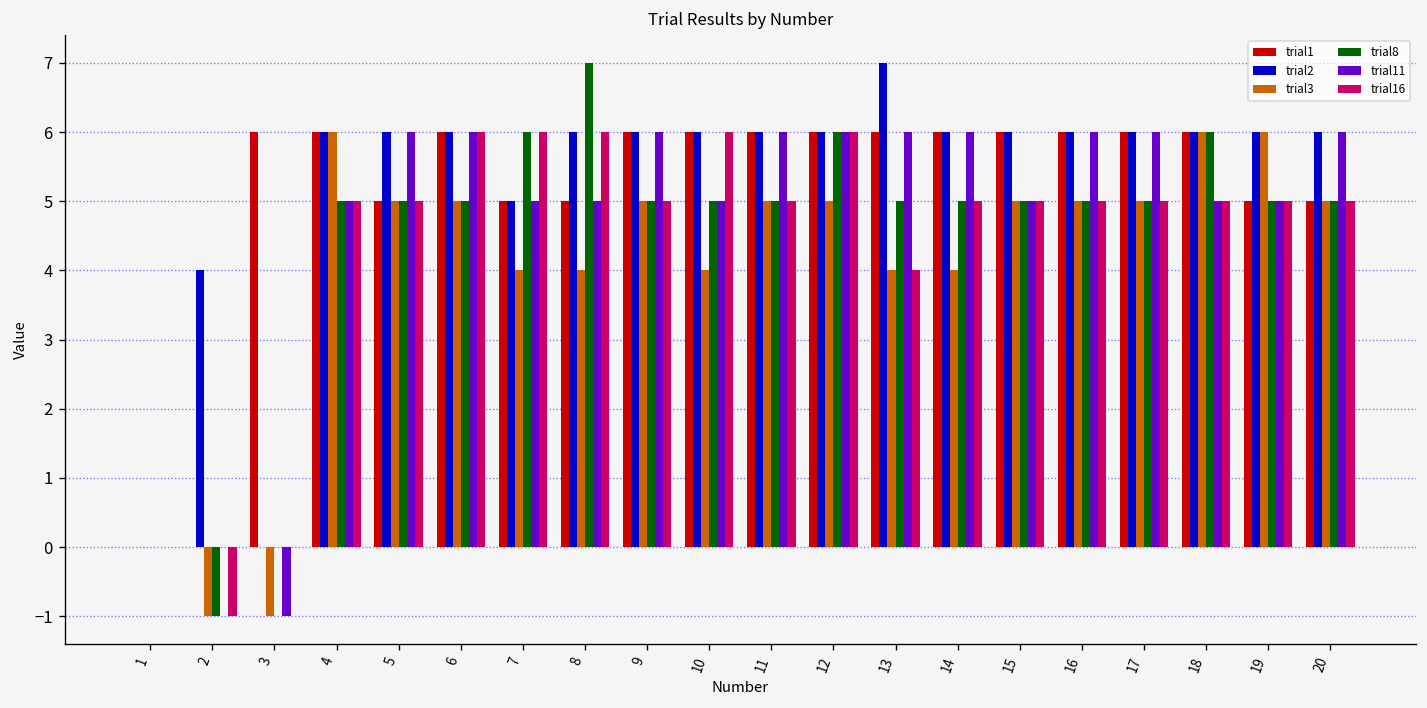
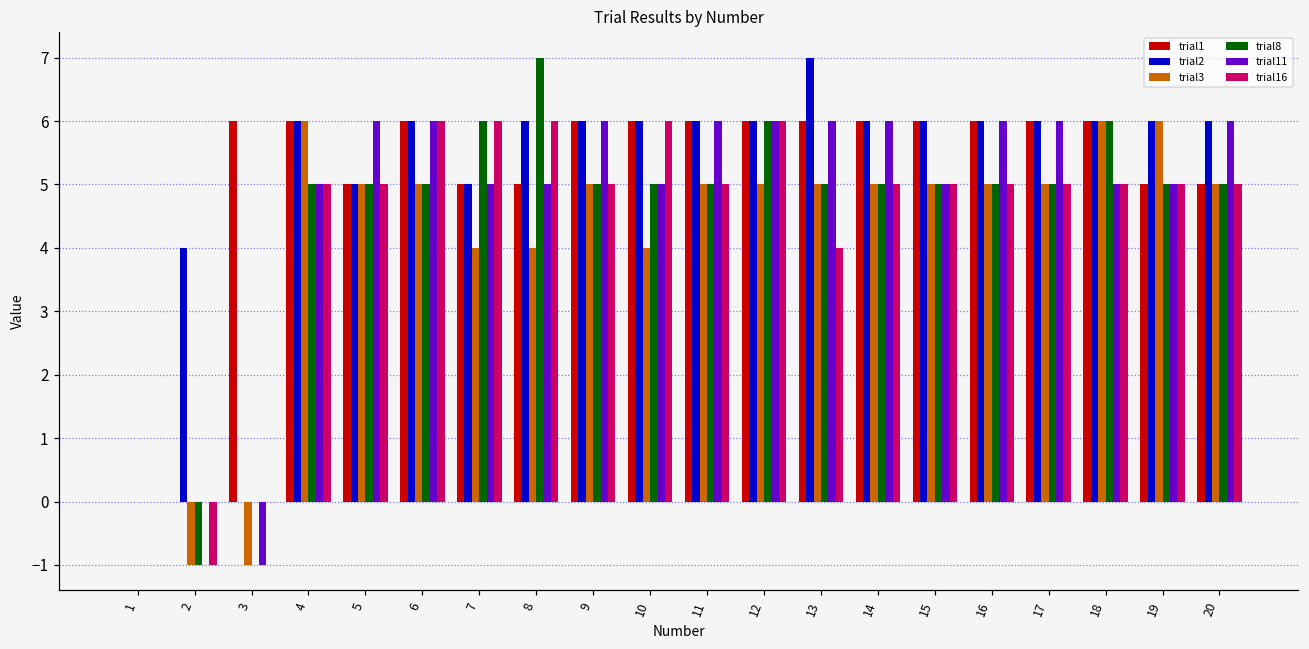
trial2, 5: 6 -> 5
trial3, 13: 4 -> 5
trial3, 14: 4 -> 5
